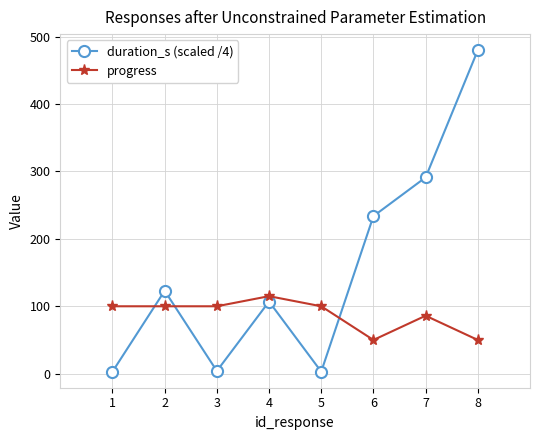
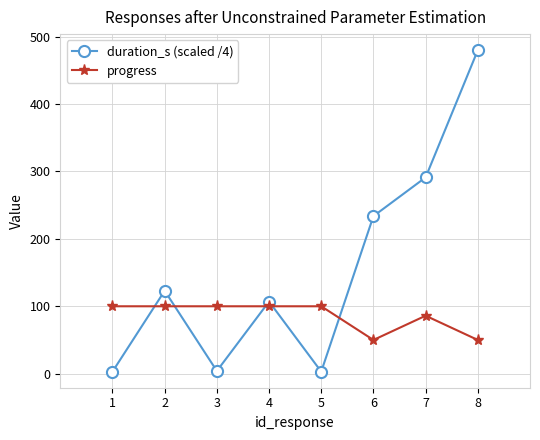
progress, 4: 120 -> 100
